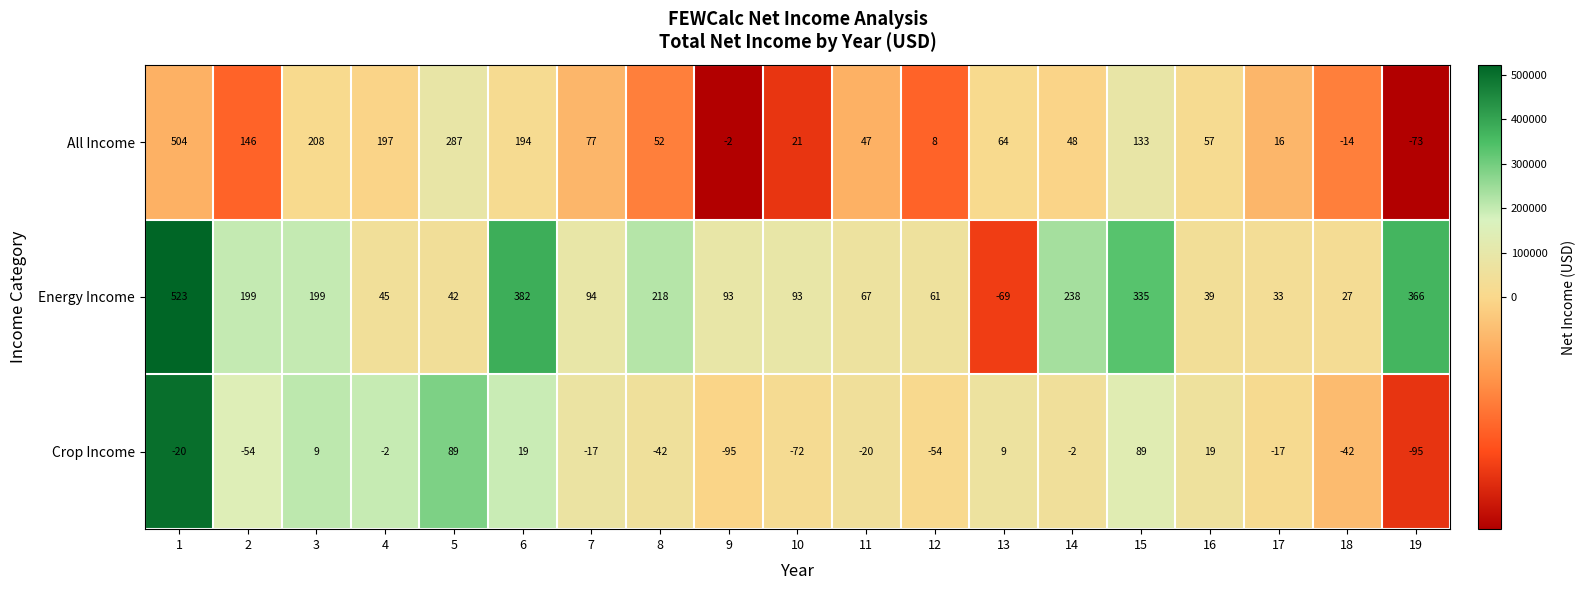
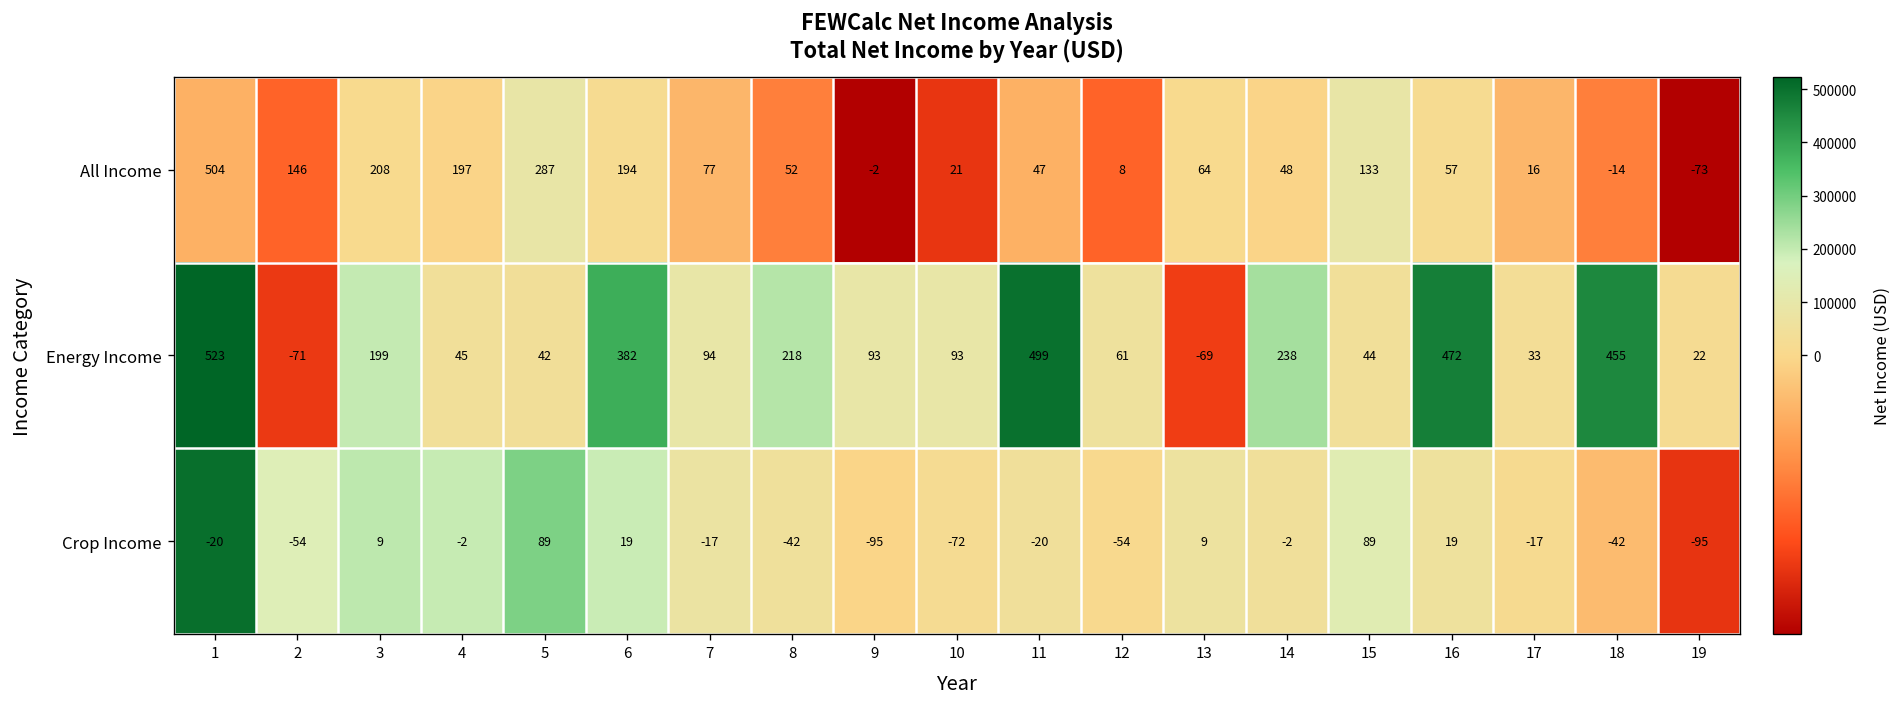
Energy Income, 2: 199 -> -71
Energy Income, 11: 67 -> 499
Energy Income, 15: 335 -> 44
Energy Income, 16: 39 -> 472
Energy Income, 18: 27 -> 455
Energy Income, 19: 366 -> 22
